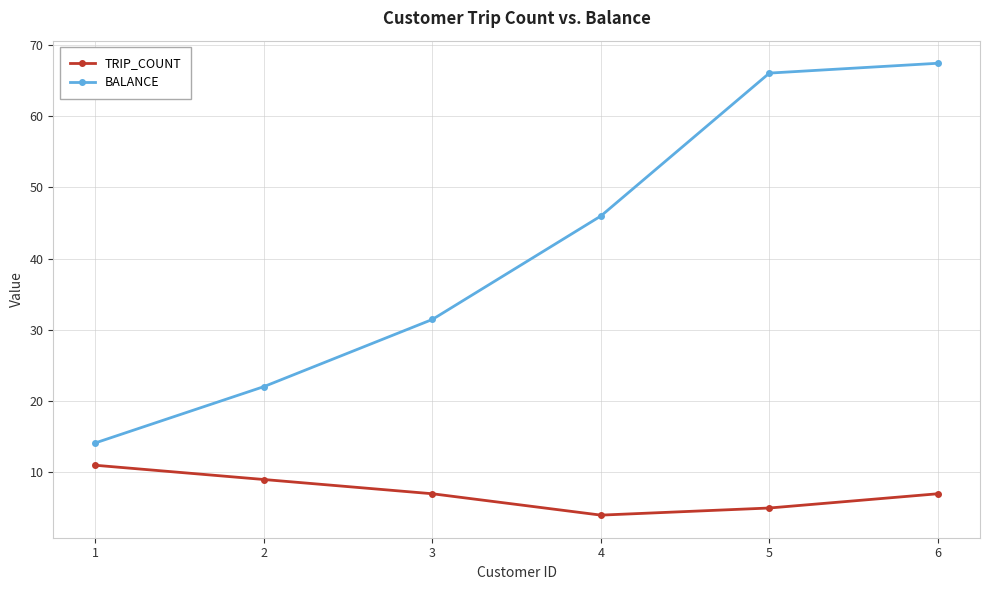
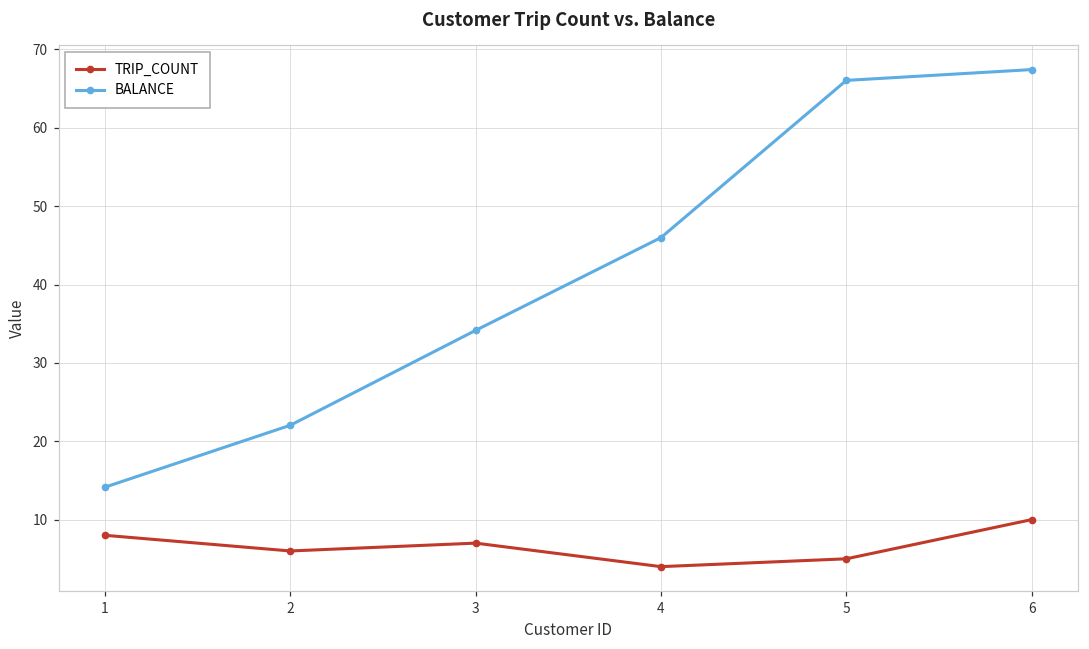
TRIP_COUNT, 1: 11 -> 8
TRIP_COUNT, 2: 9 -> 6
BALANCE, 3: 31 -> 34
TRIP_COUNT, 6: 7 -> 10
